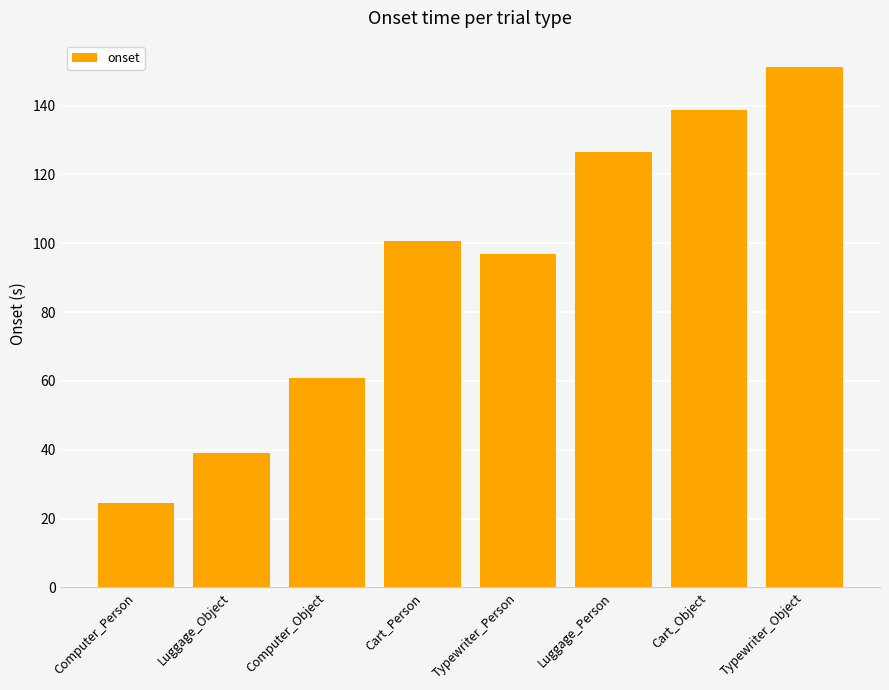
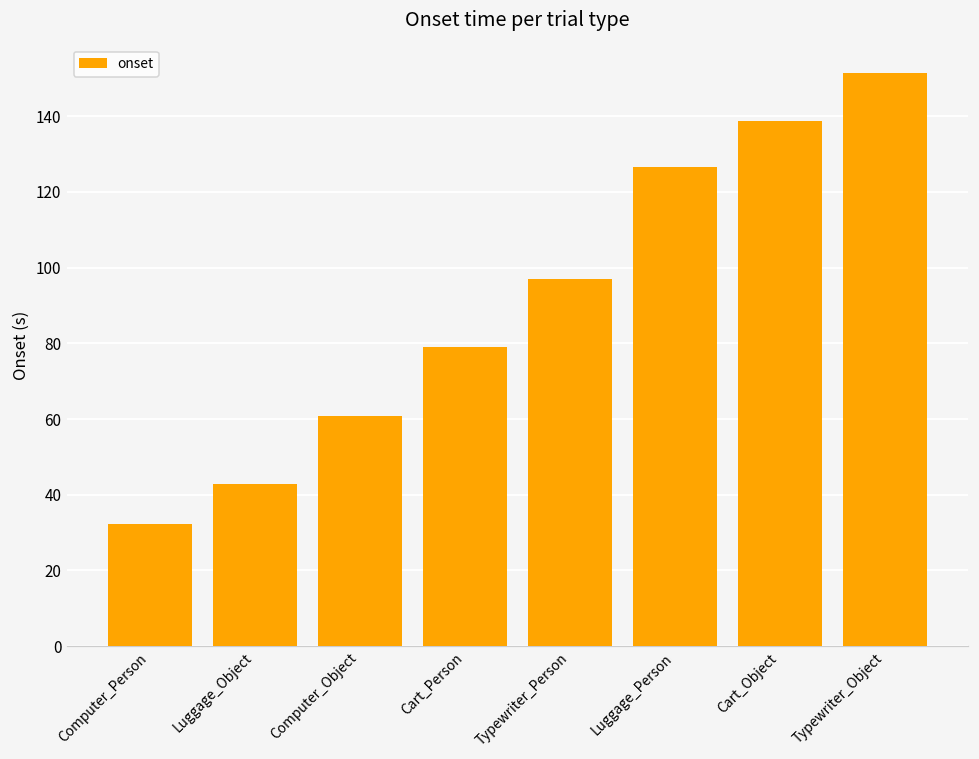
Computer_Person: 25 -> 32
Luggage_Object: 39 -> 43
Cart_Person: 101 -> 79
